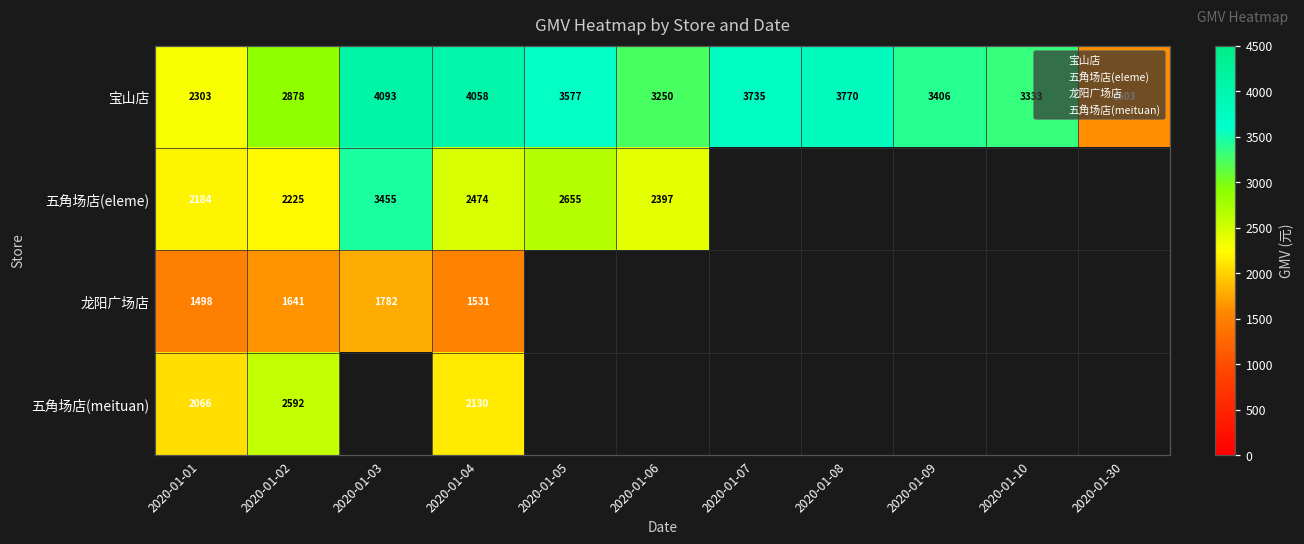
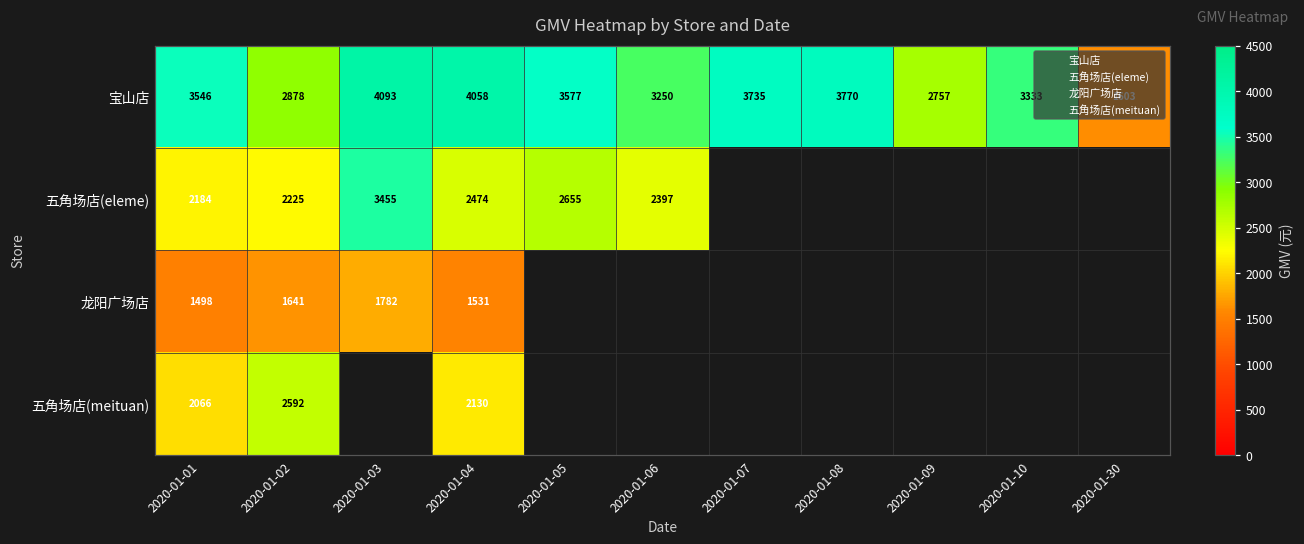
宝山店, 2020-01-01: 2303 -> 3546
宝山店, 2020-01-09: 3406 -> 2757
